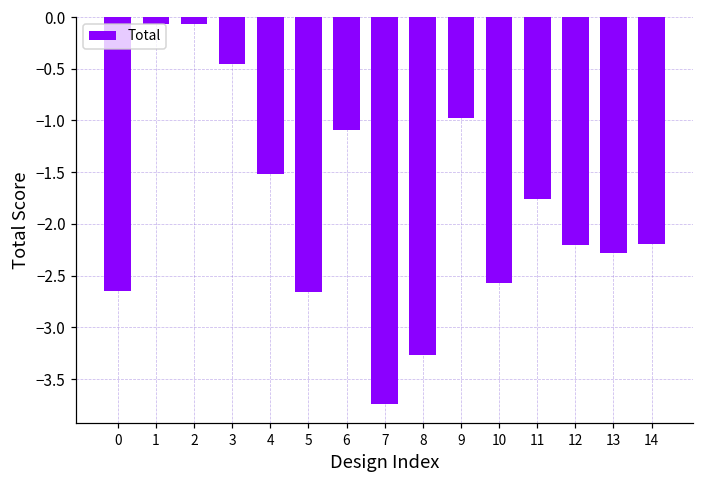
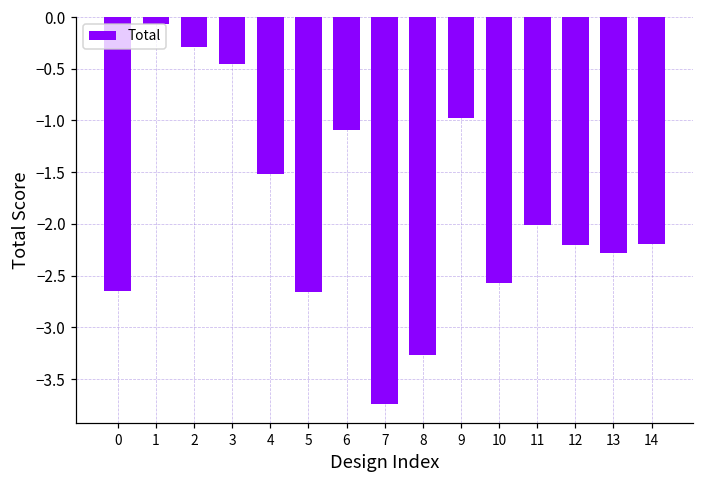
2: -0.1 -> -0.3
11: -1.8 -> -2.0
